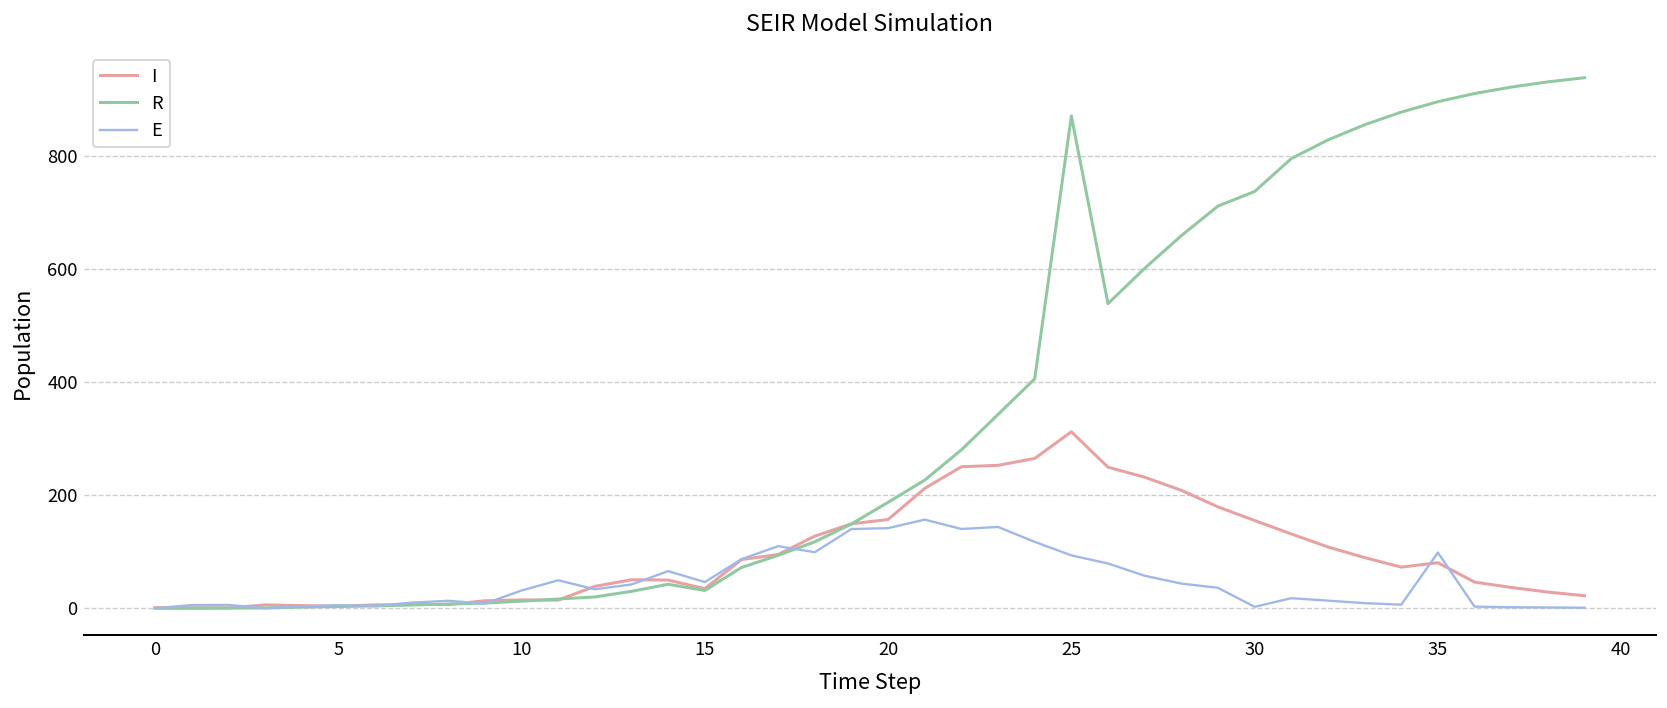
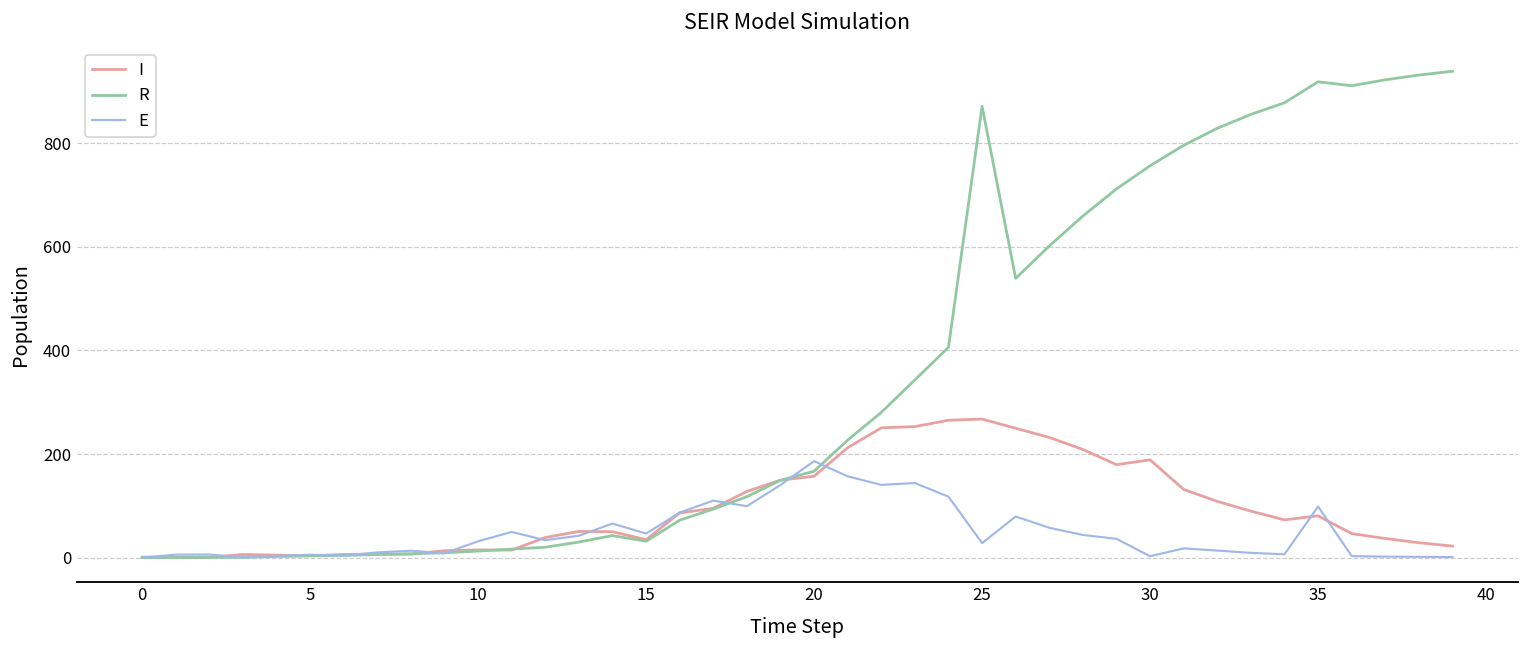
R, 20: 190 -> 170
E, 20: 140 -> 190
I, 25: 310 -> 270
E, 25: 90 -> 30
I, 30: 160 -> 190
R, 30: 740 -> 760
R, 35: 900 -> 920
